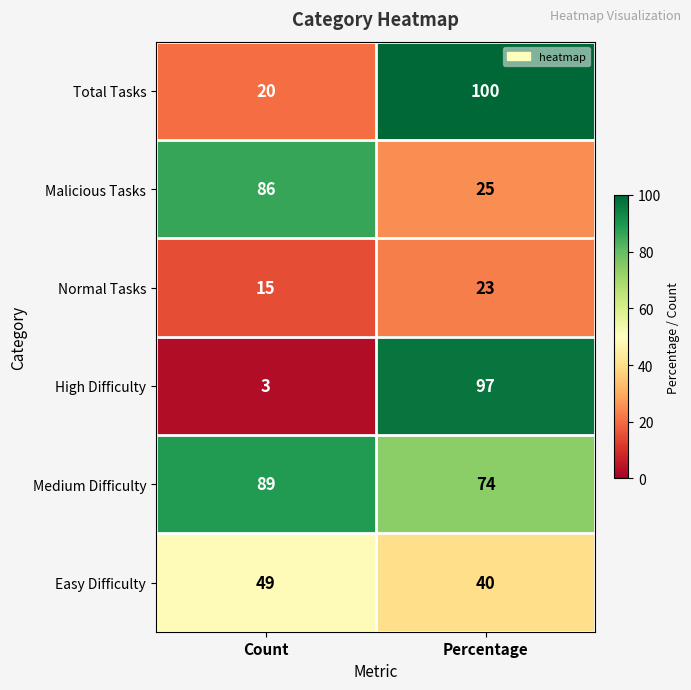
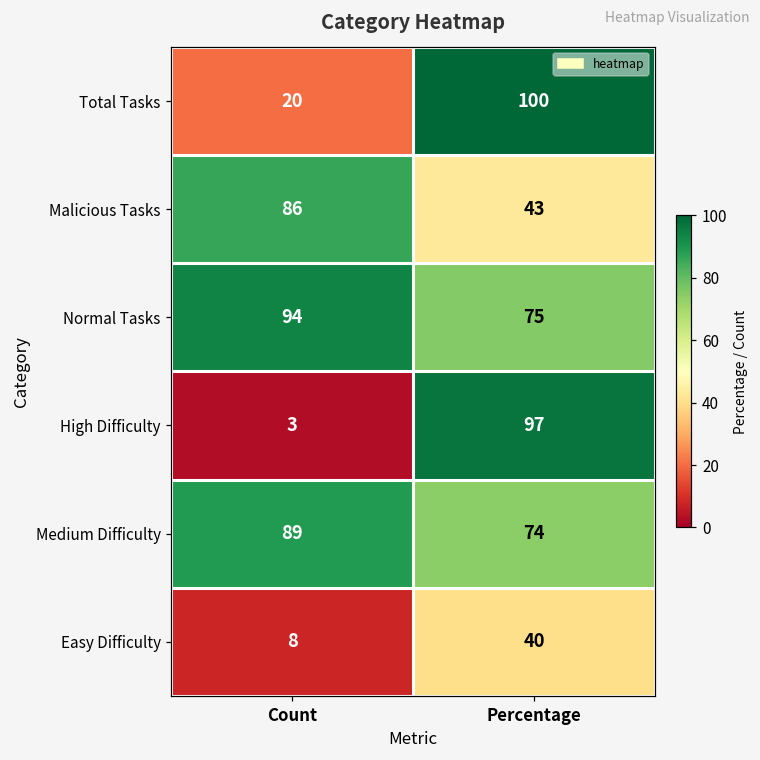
Malicious Tasks, Percentage: 25 -> 43
Normal Tasks, Count: 15 -> 94
Normal Tasks, Percentage: 23 -> 75
Easy Difficulty, Count: 49 -> 8
